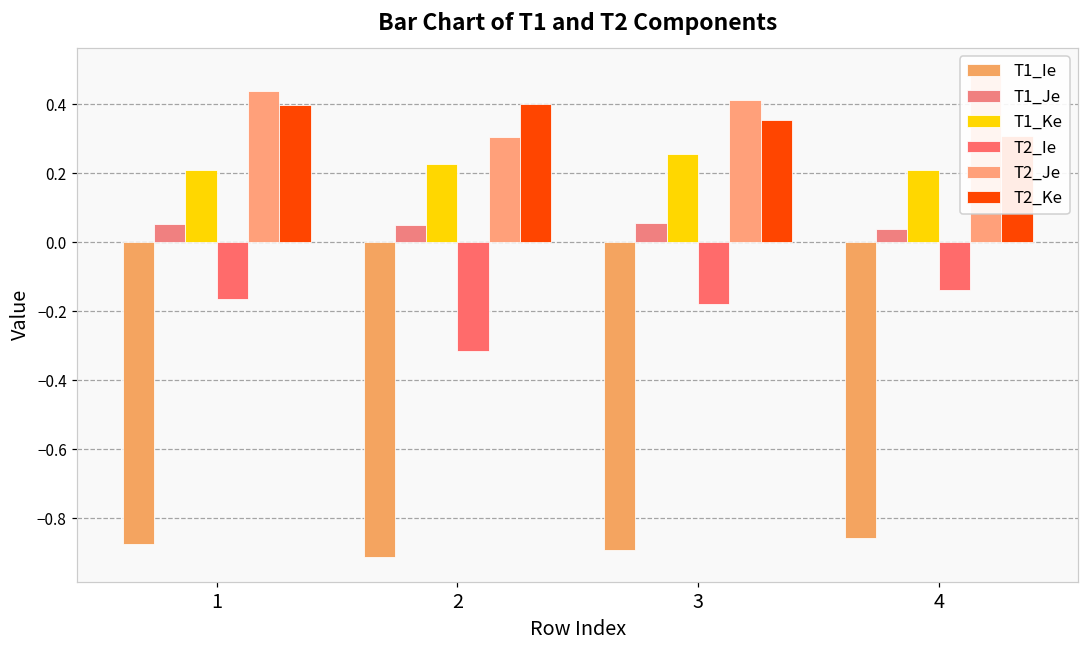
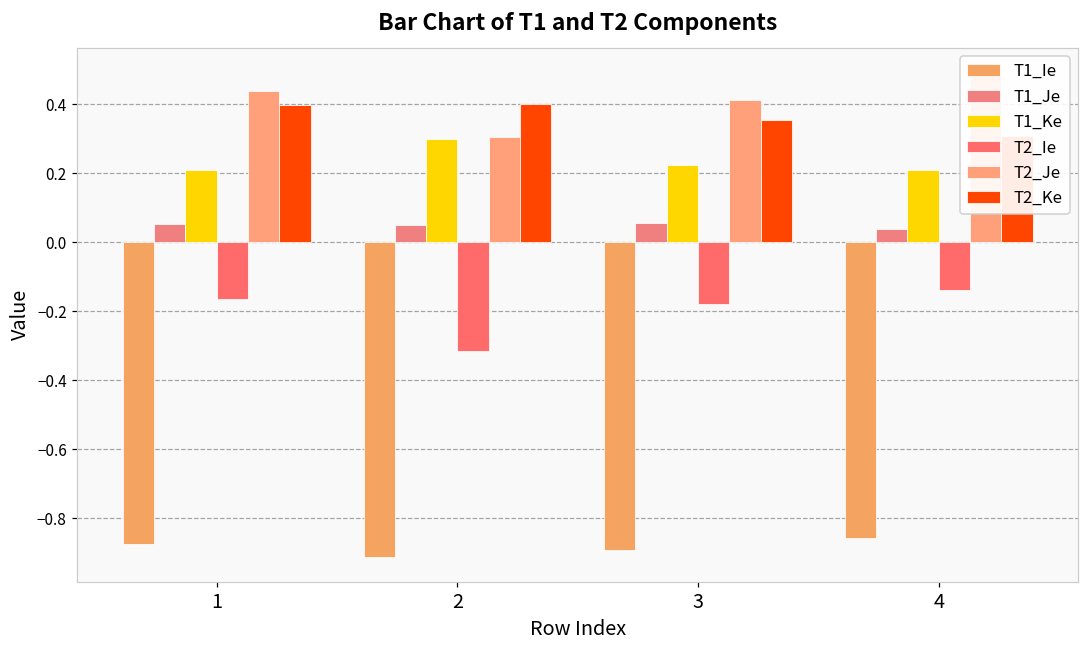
T1_Ke, 2: 0.23 -> 0.30
T1_Ke, 3: 0.26 -> 0.22
